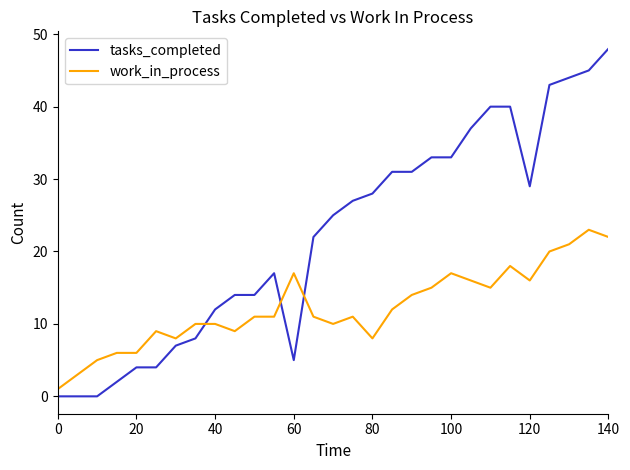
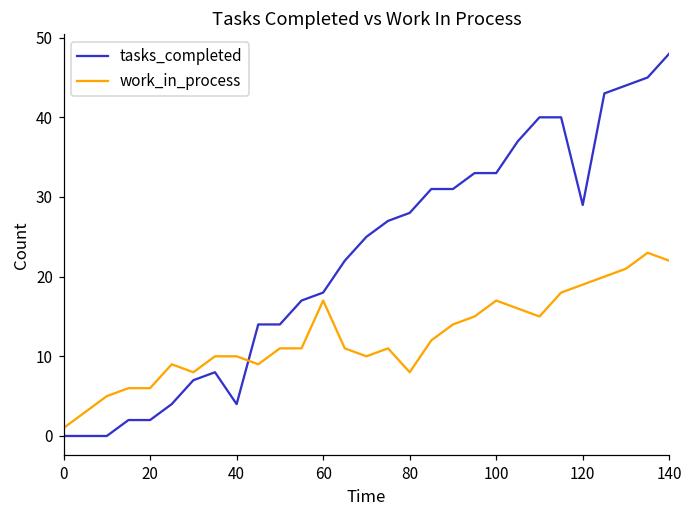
tasks_completed, 20: 4 -> 2
tasks_completed, 40: 12 -> 4
tasks_completed, 60: 5 -> 18
work_in_process, 120: 16 -> 19
